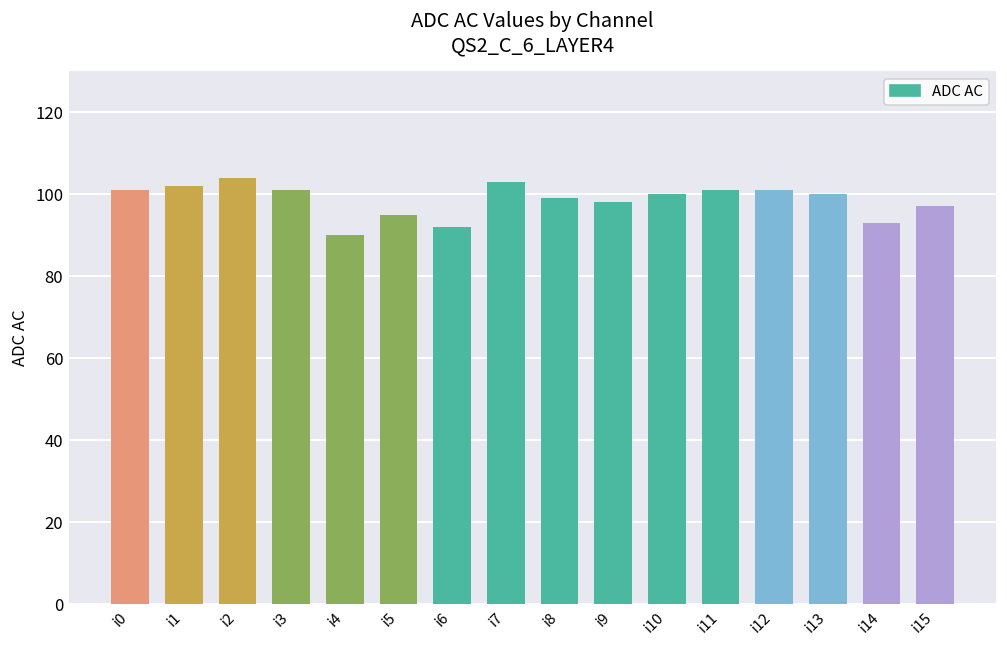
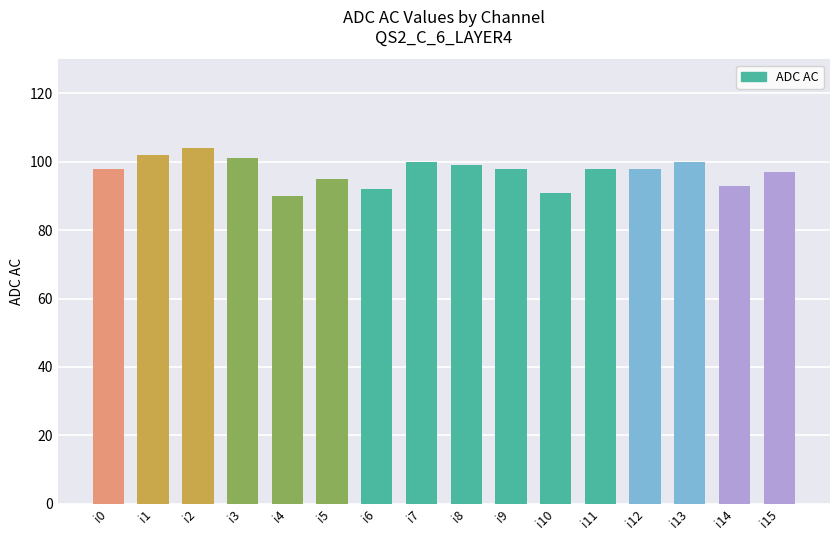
i0: 101 -> 98
i7: 103 -> 100
i10: 100 -> 91
i11: 101 -> 98
i12: 101 -> 98
